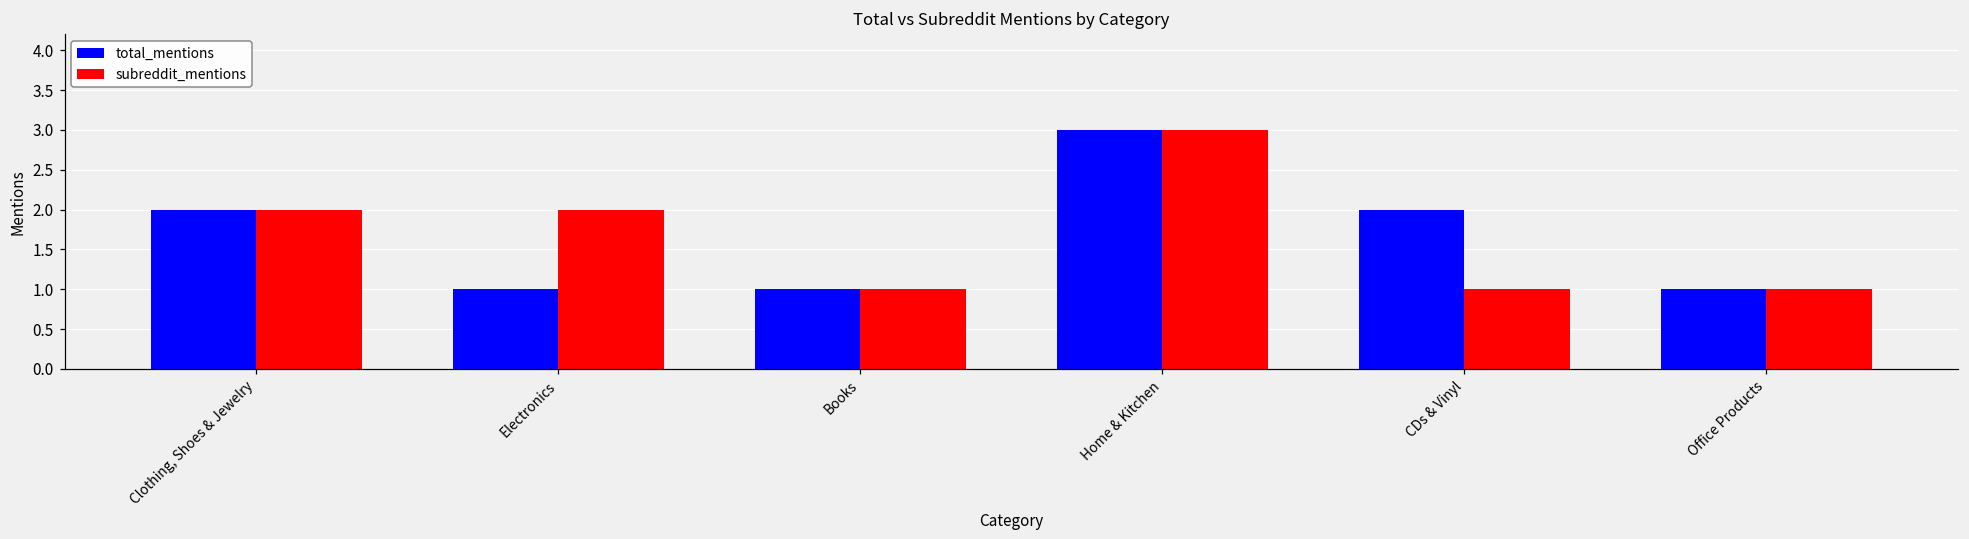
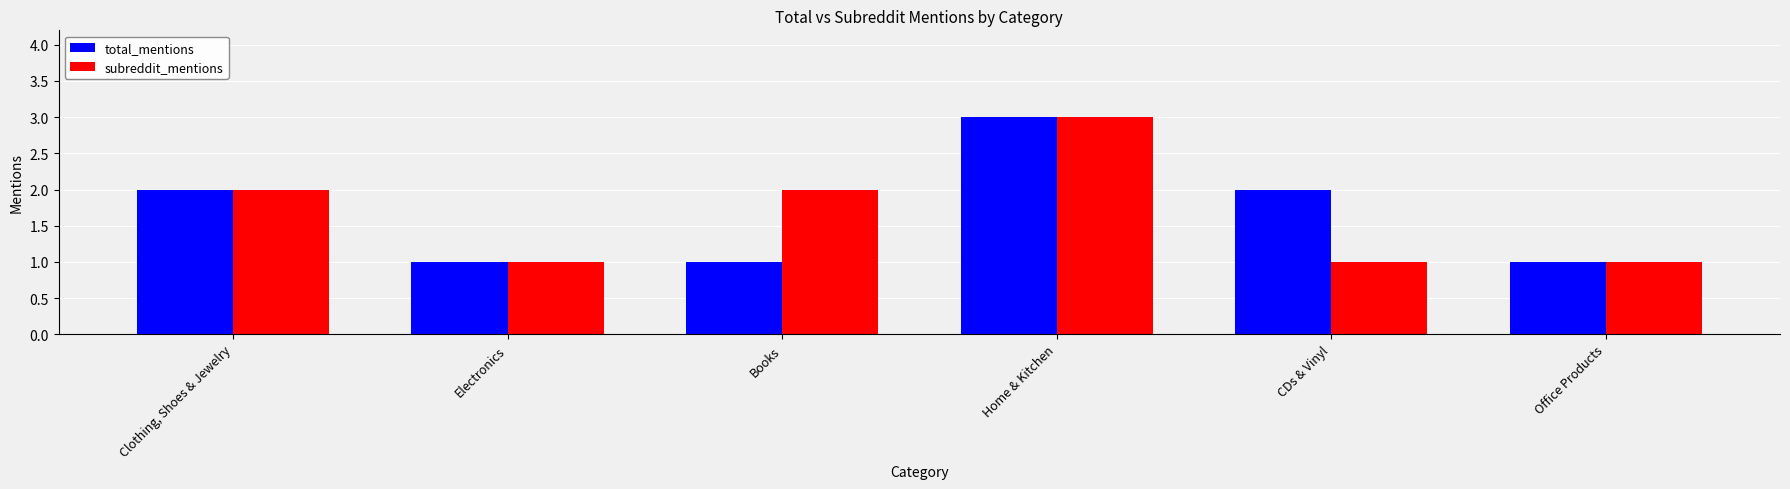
subreddit_mentions, Electronics: 2 -> 1
subreddit_mentions, Books: 1 -> 2
